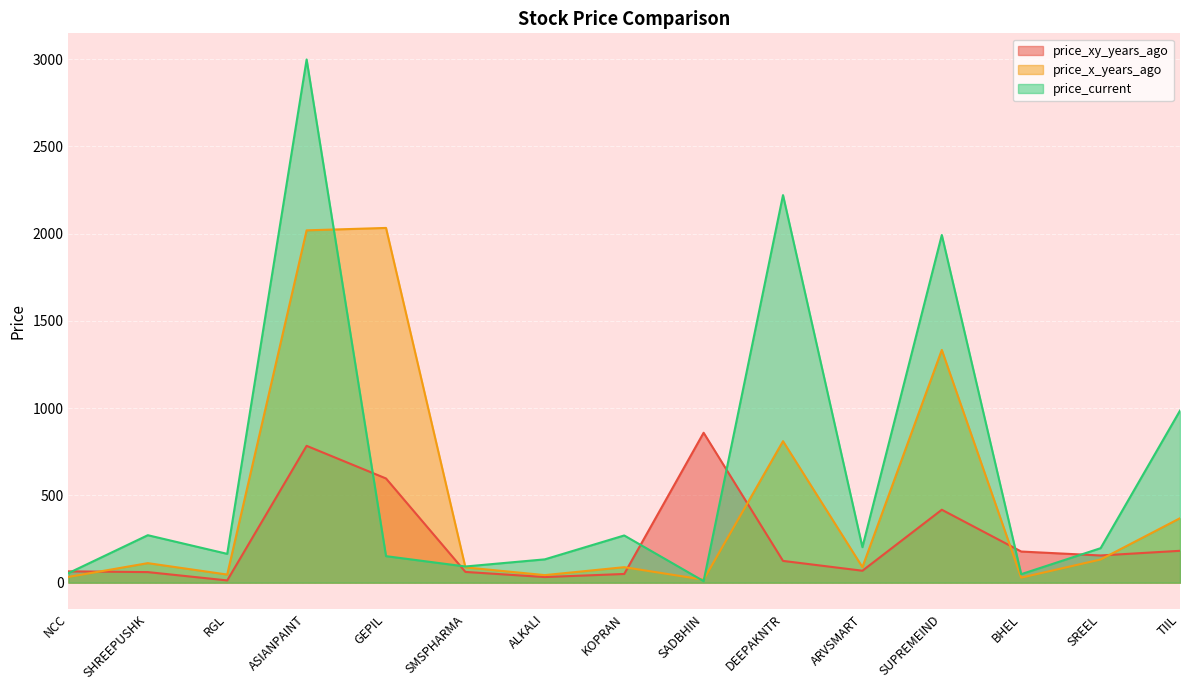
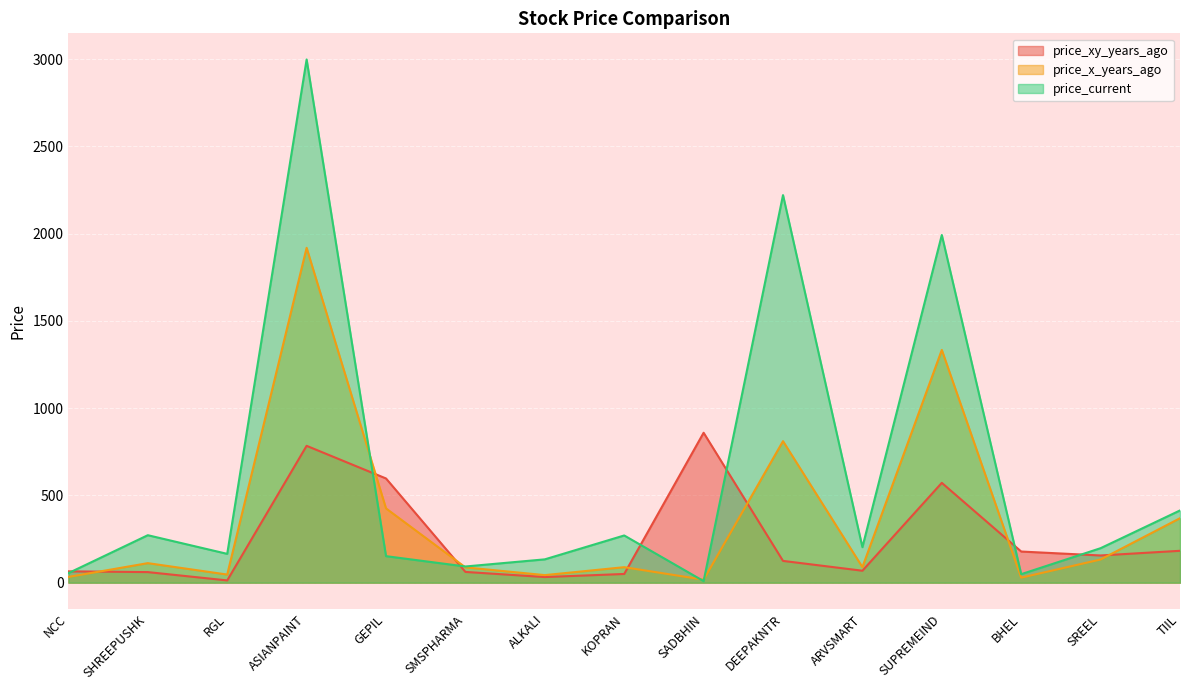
price_x_years_ago, ASIANPAINT: 2020 -> 1920
price_x_years_ago, GEPIL: 2030 -> 430
price_xy_years_ago, SUPREMEIND: 420 -> 570
price_current, TIIL: 990 -> 410
